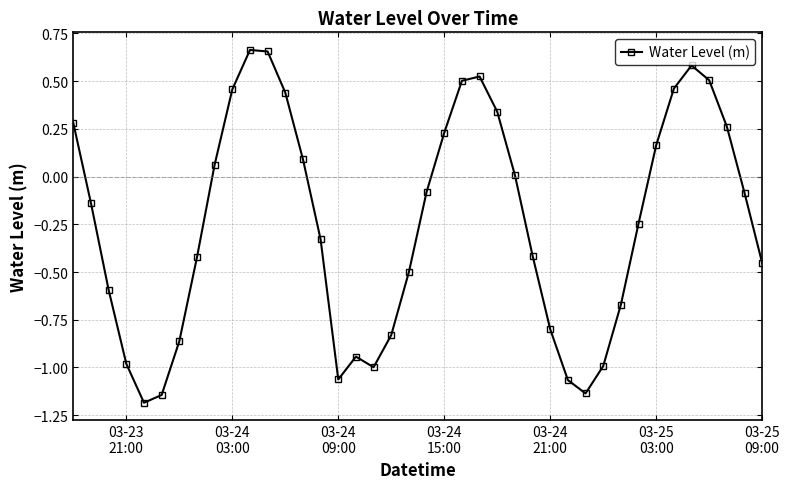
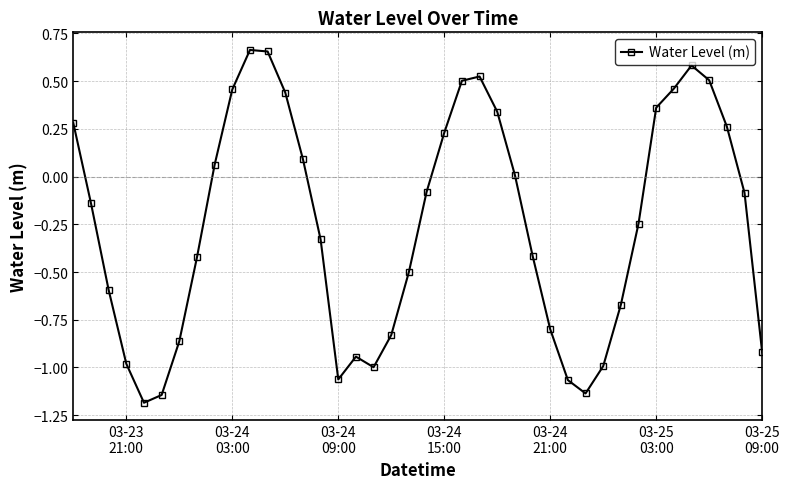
03-25 03:00: 0.16 -> 0.36
03-25 09:00: -0.45 -> -0.92
